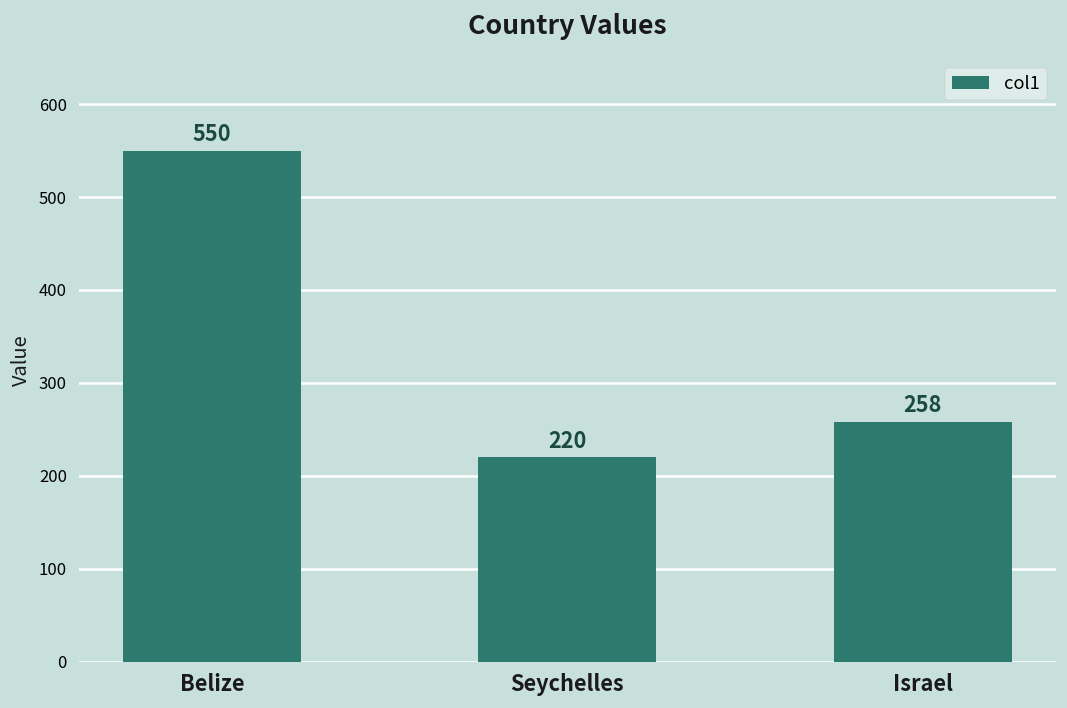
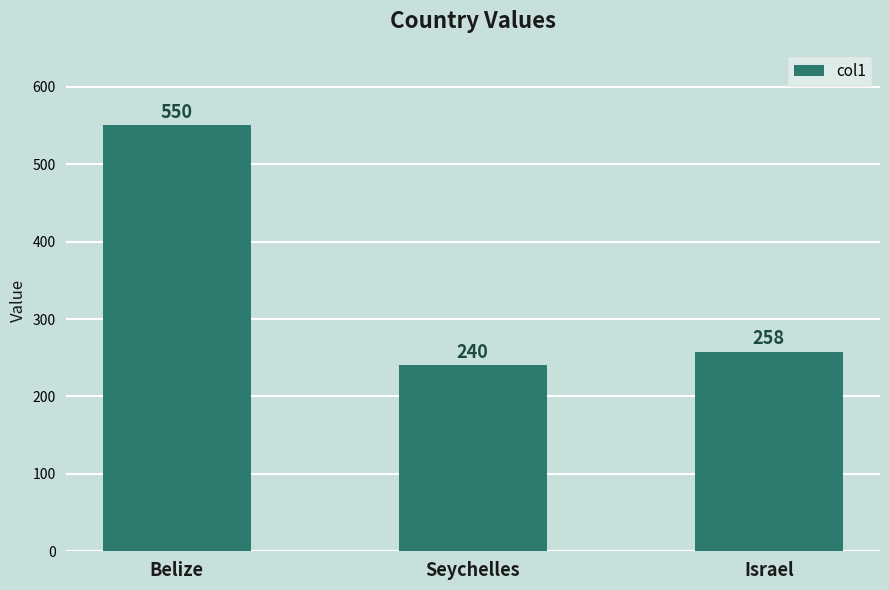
Seychelles: 220 -> 240
